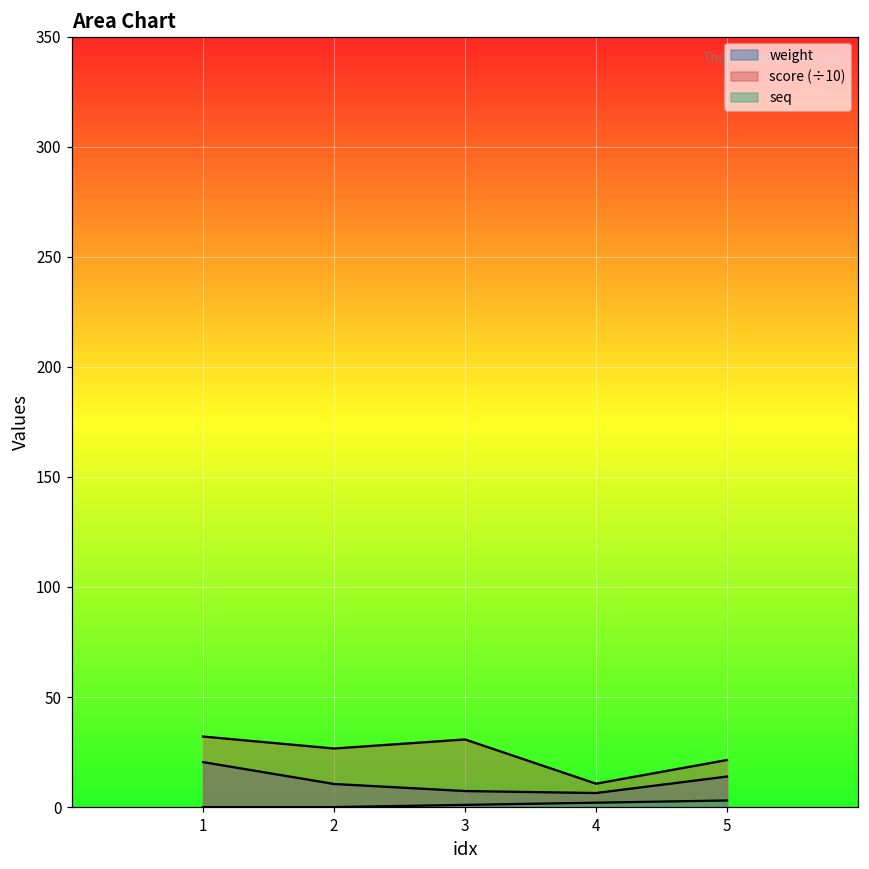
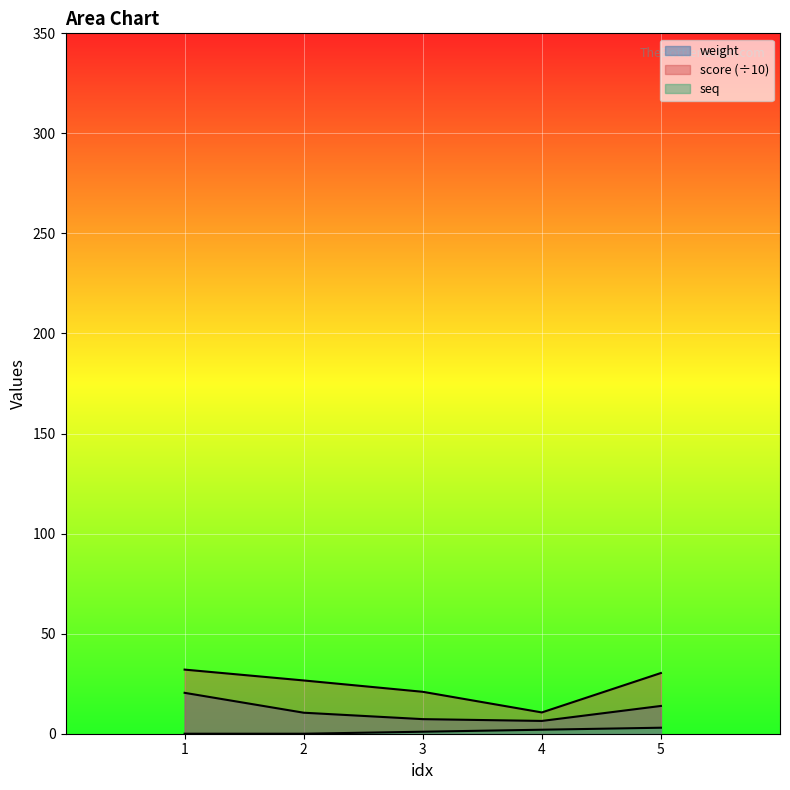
score (÷10), 3: 31 -> 21
score (÷10), 5: 21 -> 30
